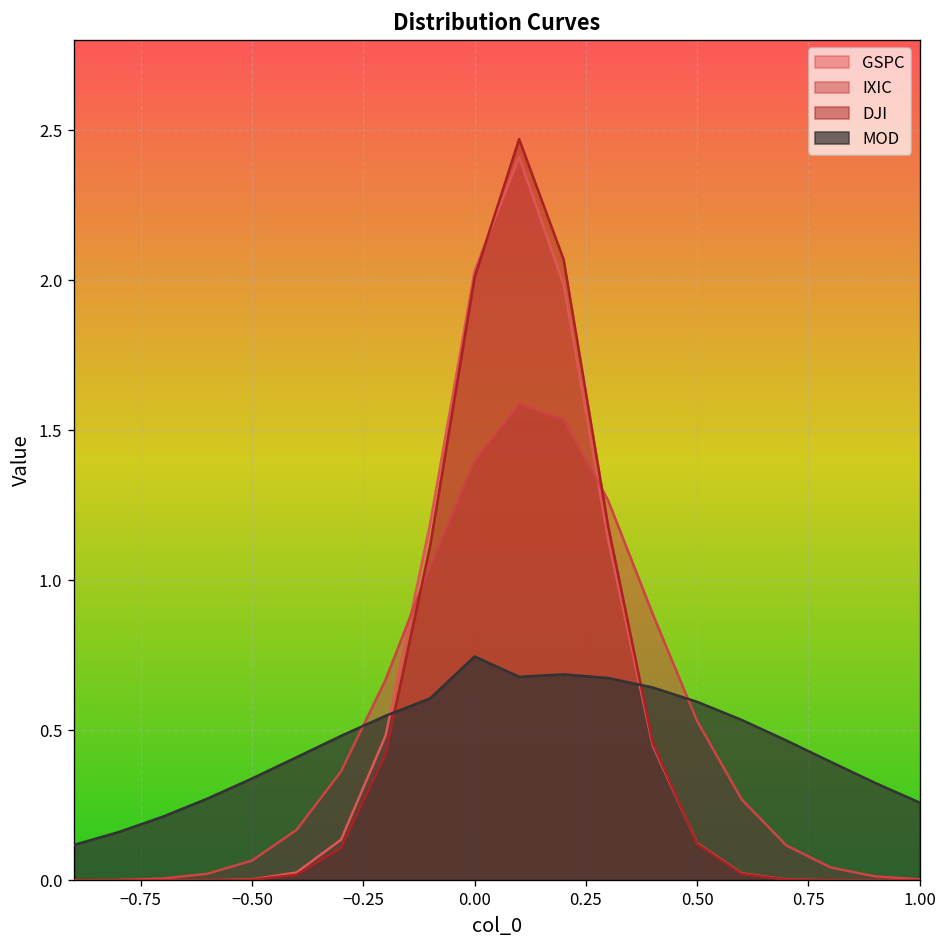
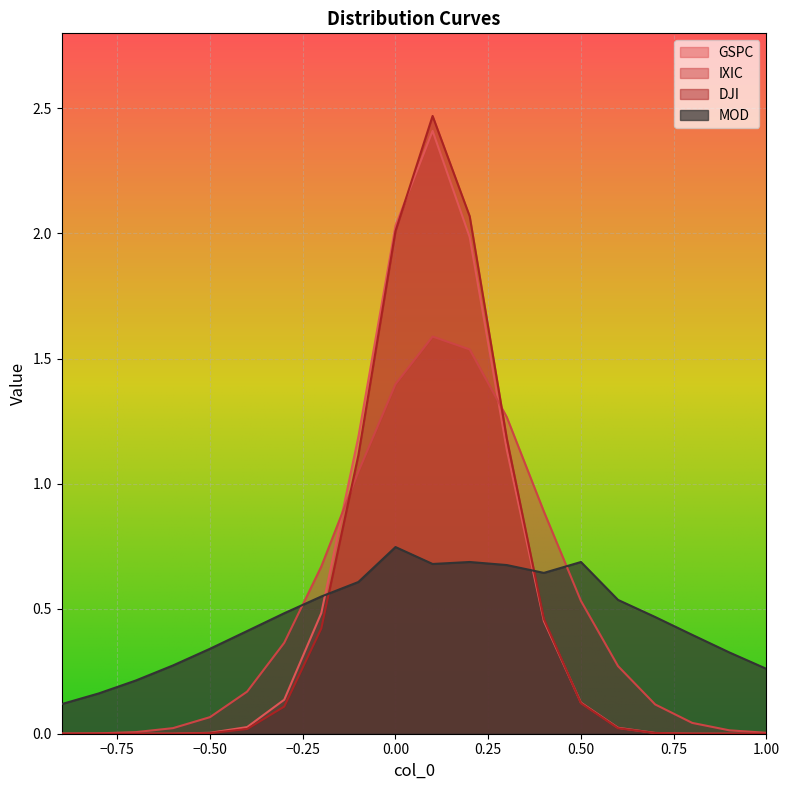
MOD, 0.50: 0.60 -> 0.69
